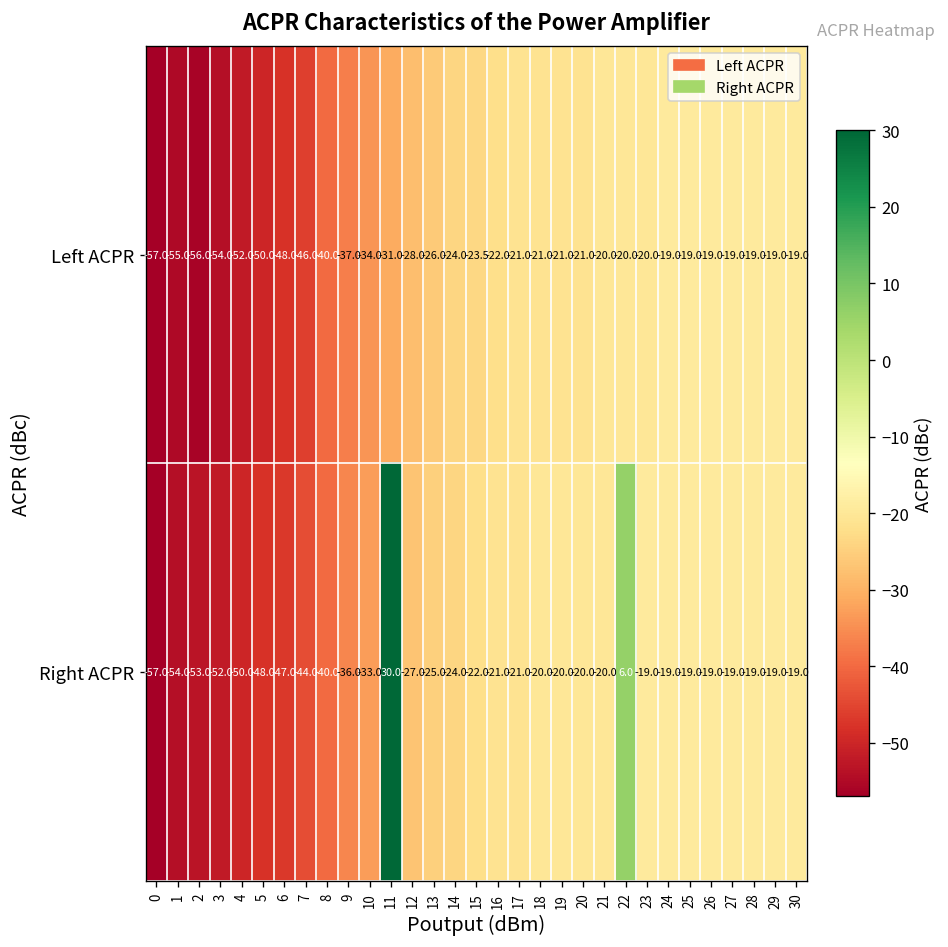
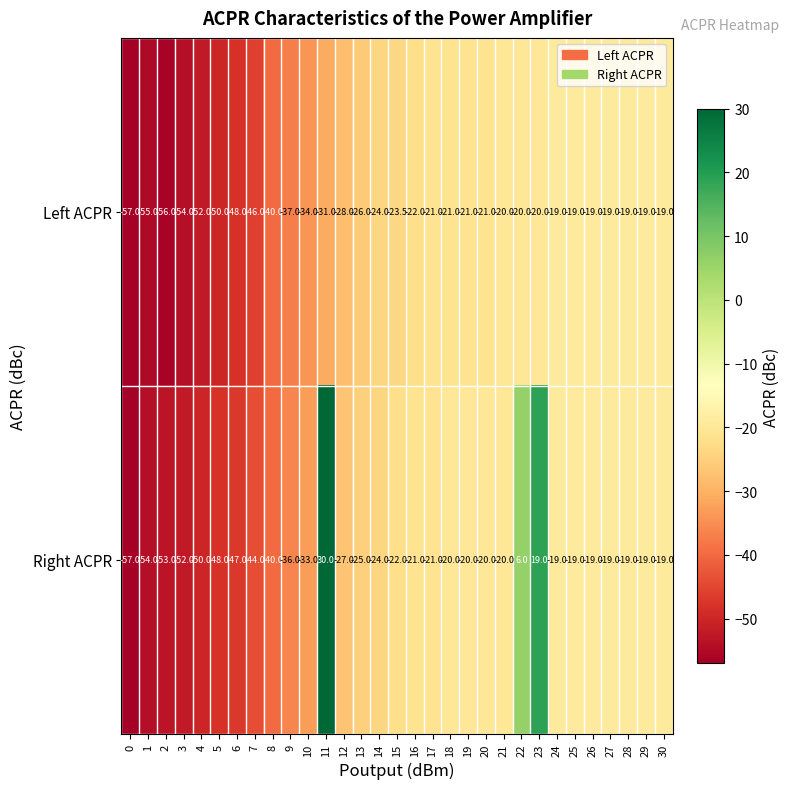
Right ACPR, 23: -19.0 -> 19.0
